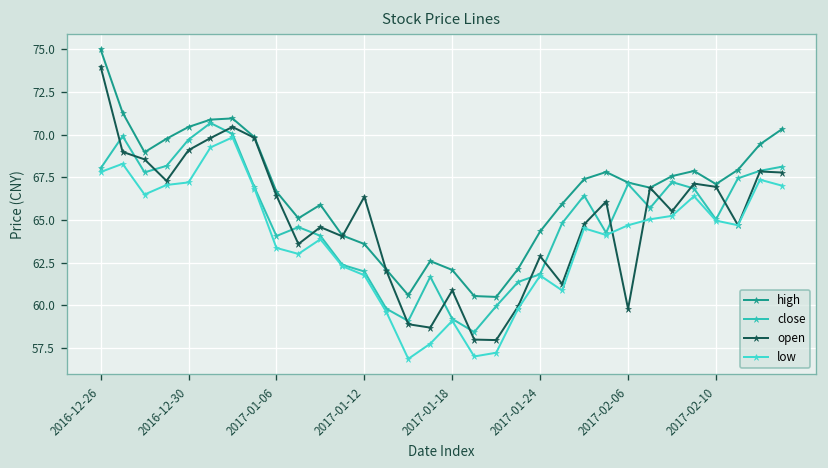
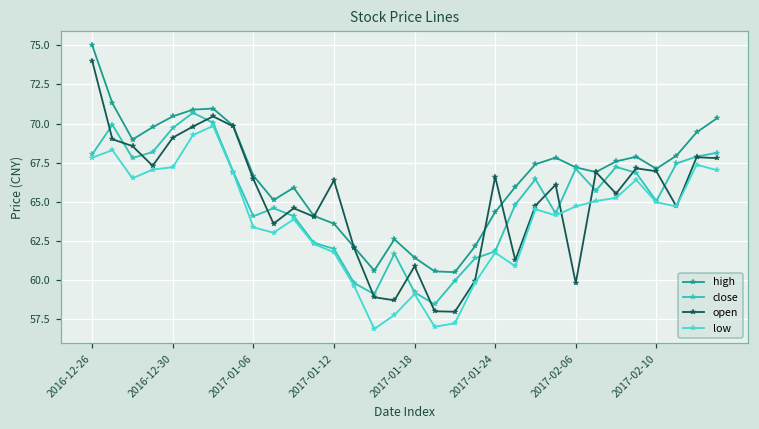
high, 2017-01-18: 62.1 -> 61.4
open, 2017-01-24: 62.9 -> 66.6
